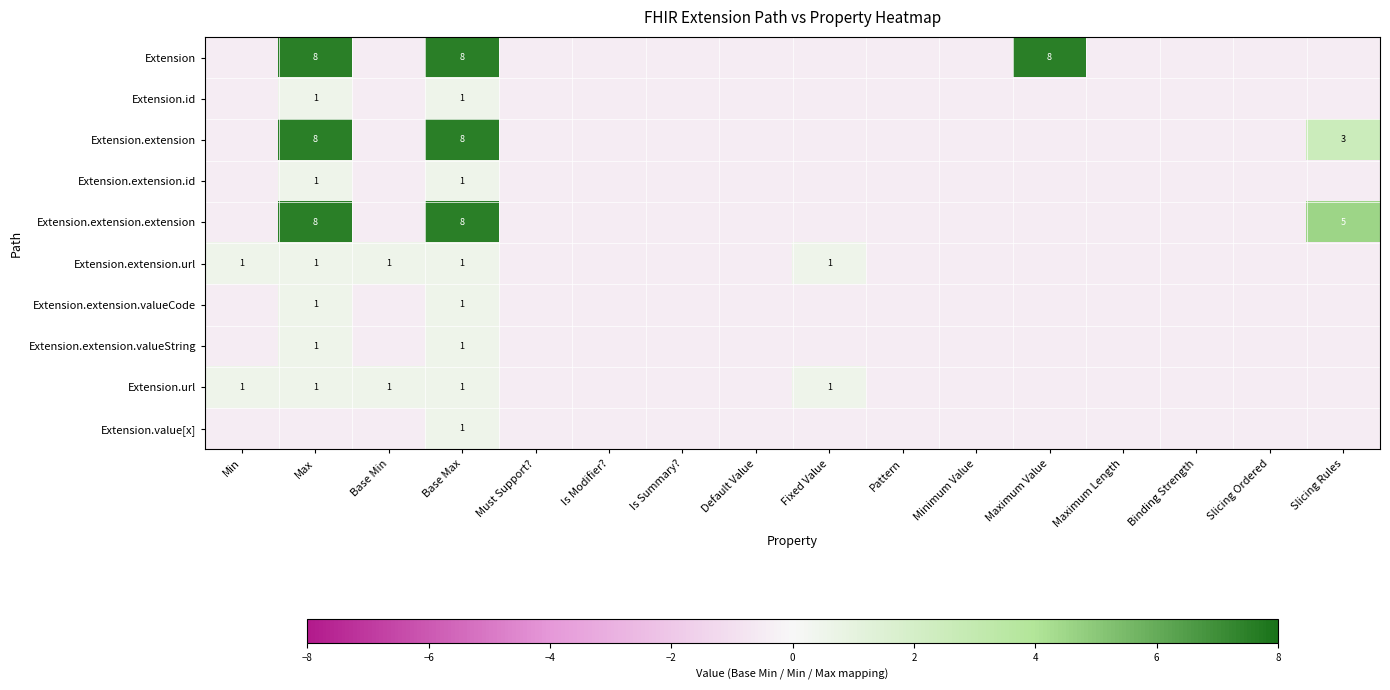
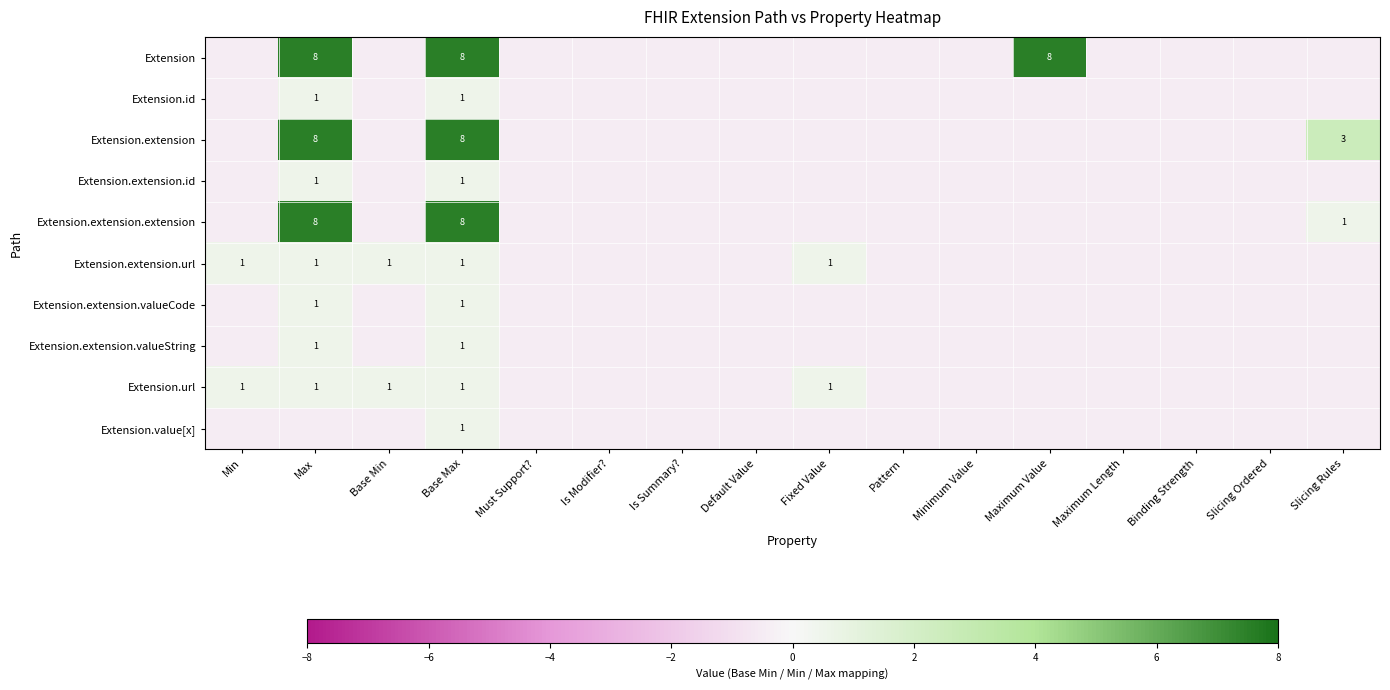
Extension.extension.extension, Slicing Rules: 5 -> 1
